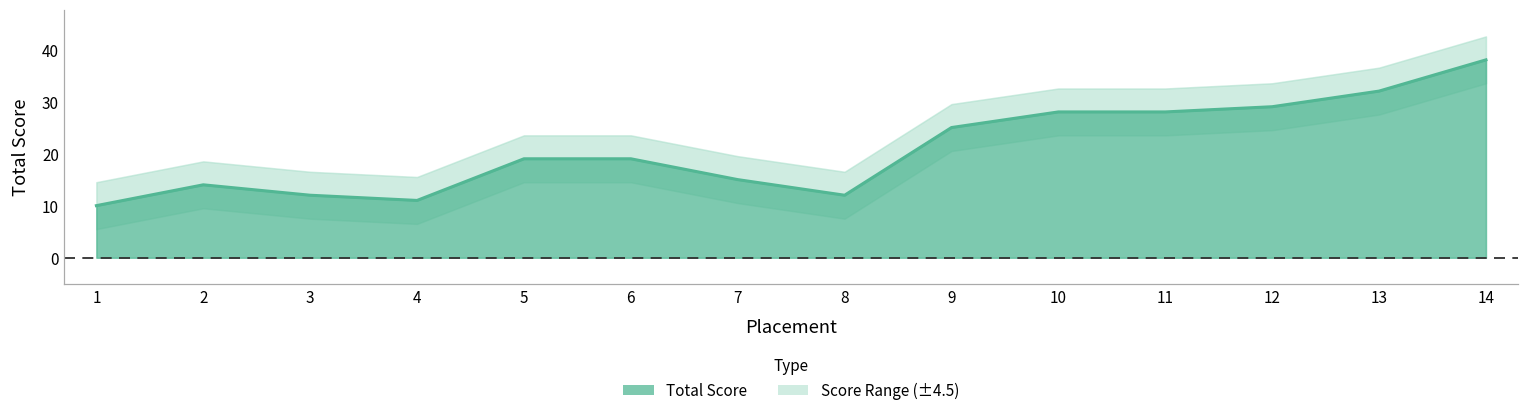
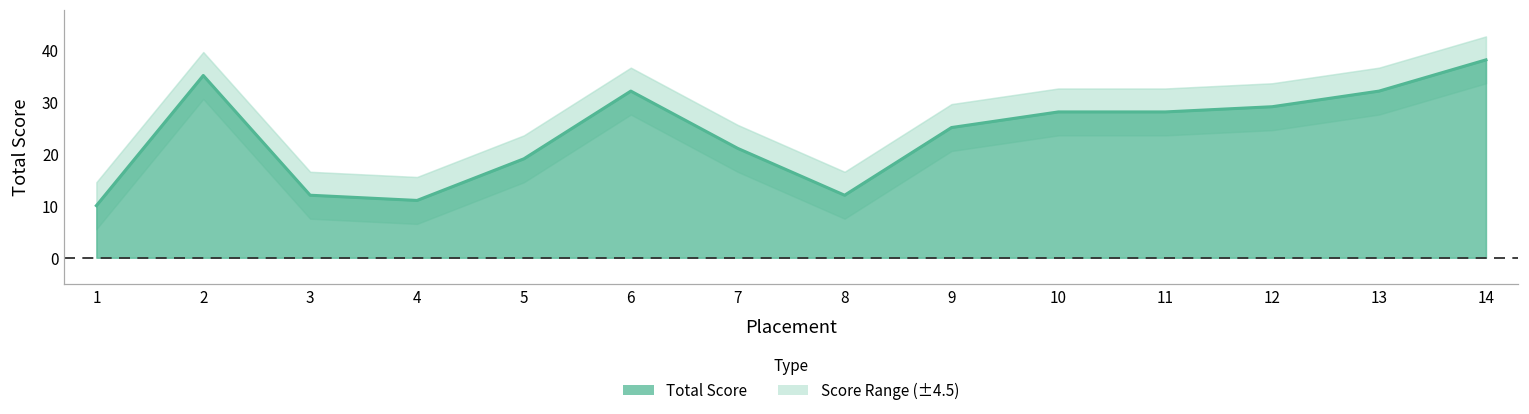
Total Score, 2: 14 -> 35
Total Score, 6: 19 -> 32
Total Score, 7: 15 -> 21
